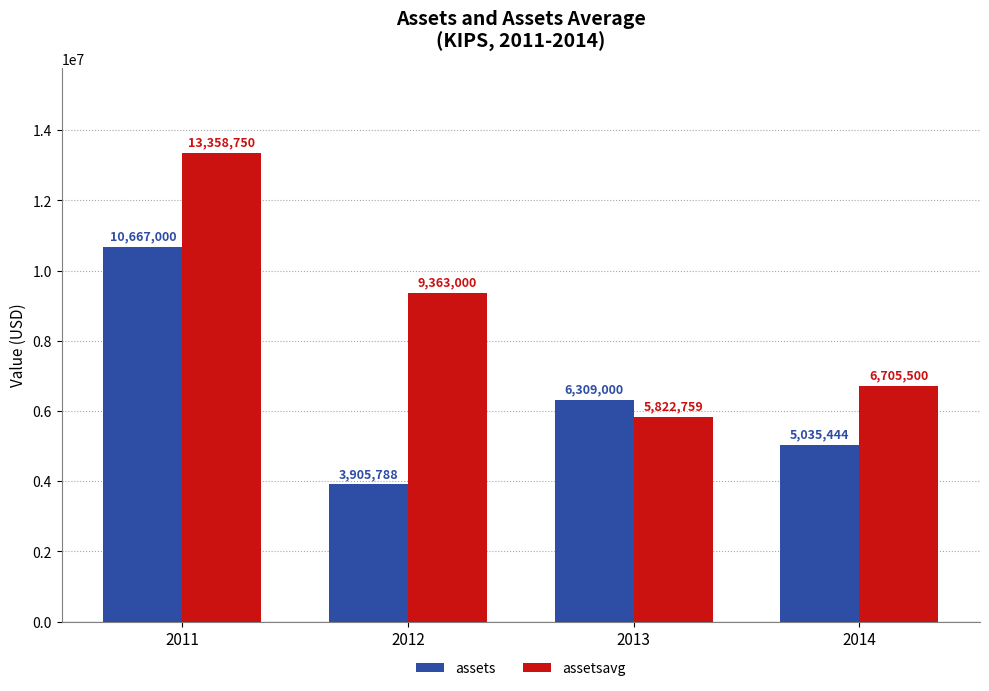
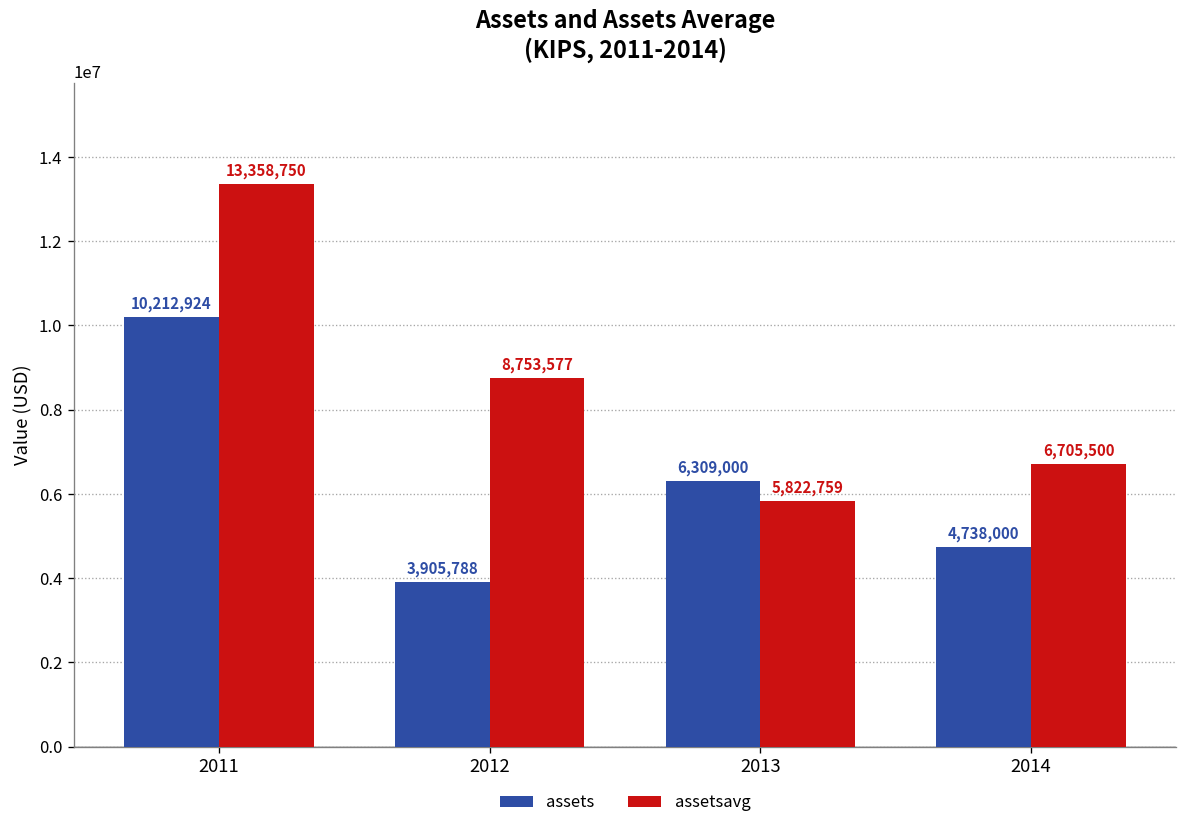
assets, 2011: 10,667,000 -> 10,212,924
assetsavg, 2012: 9,363,000 -> 8,753,577
assets, 2014: 5,035,444 -> 4,738,000
